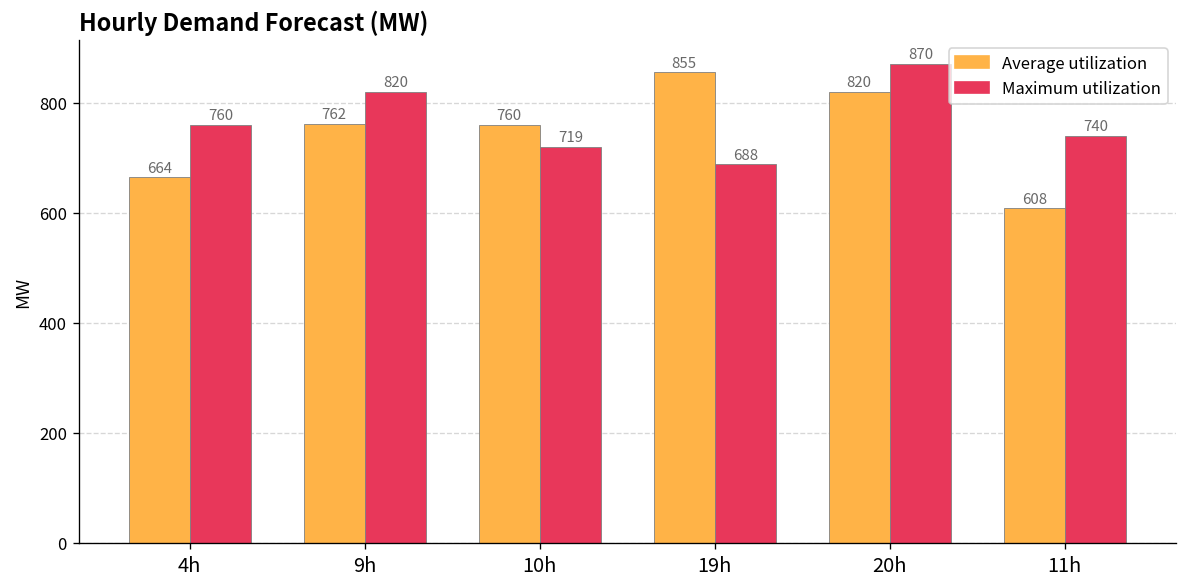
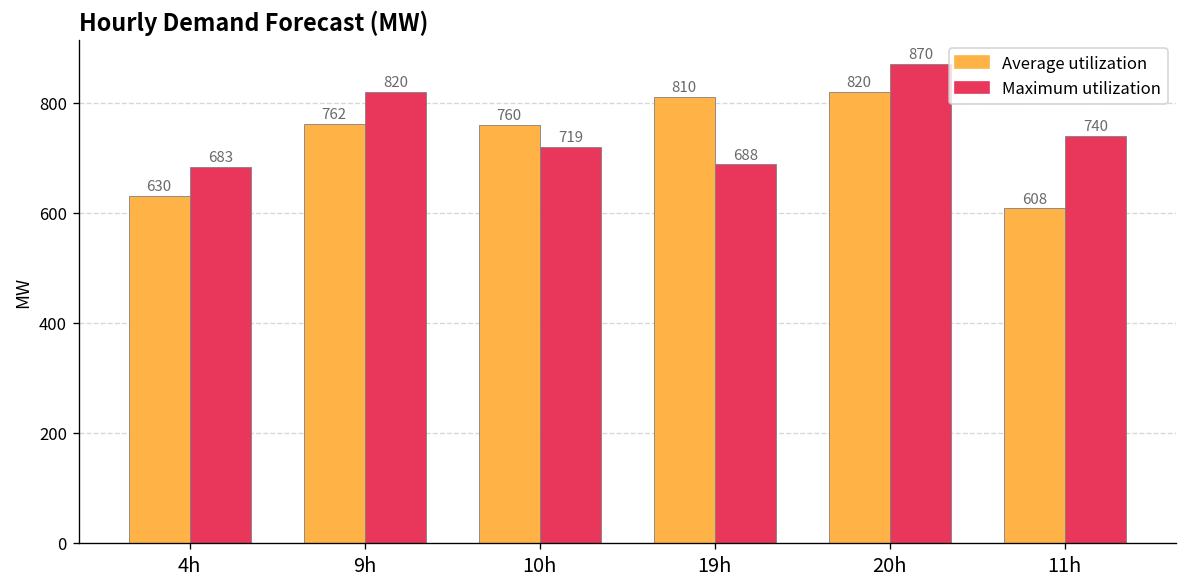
Average utilization, 4h: 664 -> 630
Maximum utilization, 4h: 760 -> 683
Average utilization, 19h: 855 -> 810
